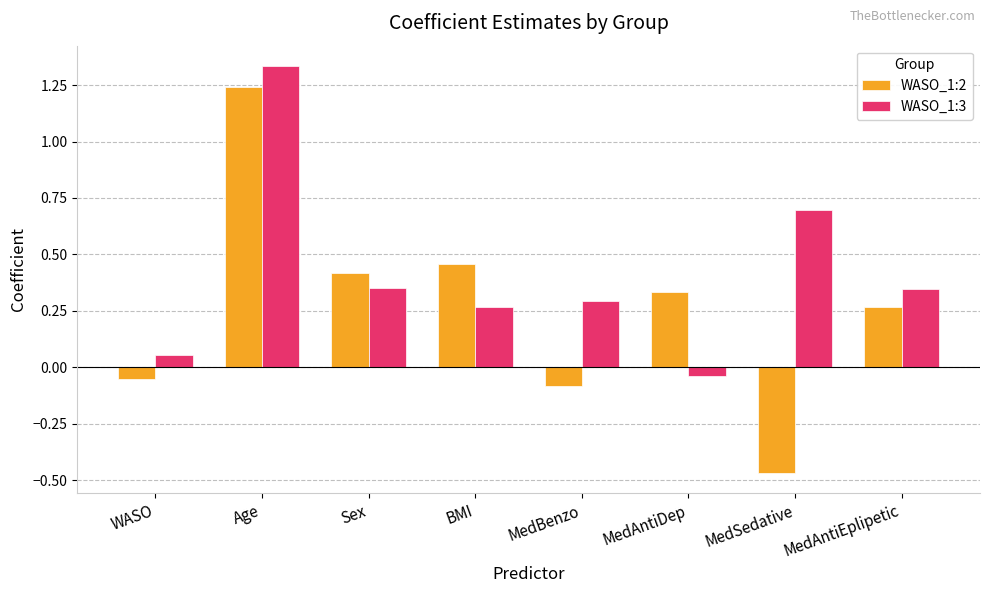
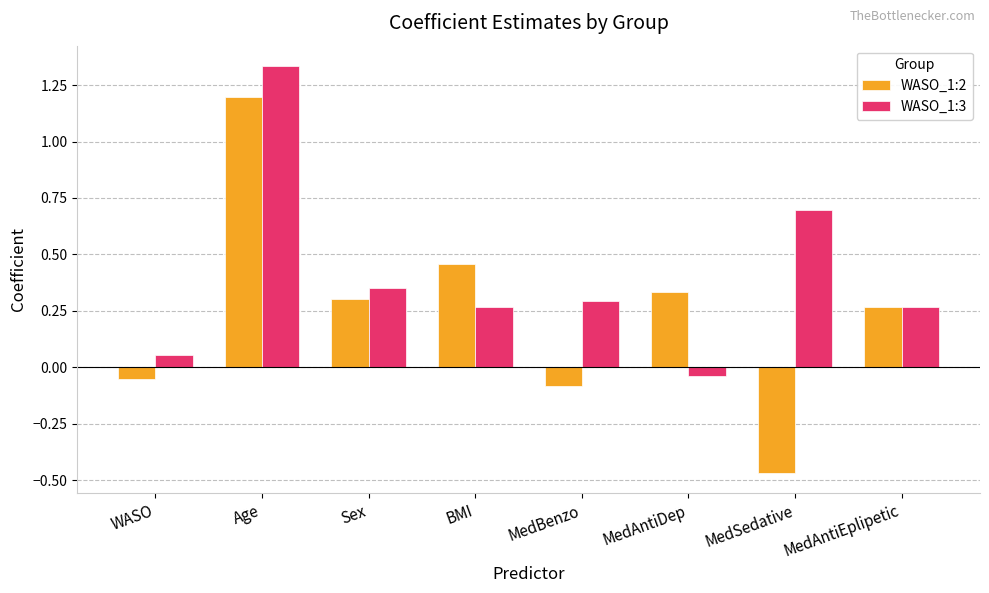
WASO_1:2, Age: 1.24 -> 1.20
WASO_1:2, Sex: 0.42 -> 0.30
WASO_1:3, MedAntiEplipetic: 0.35 -> 0.27
